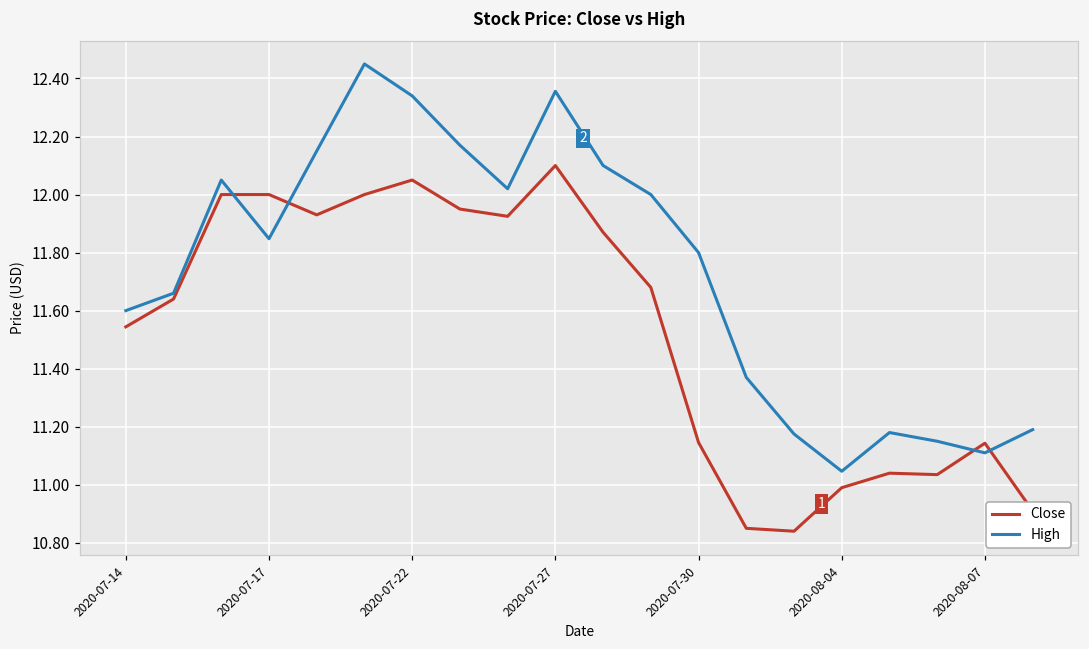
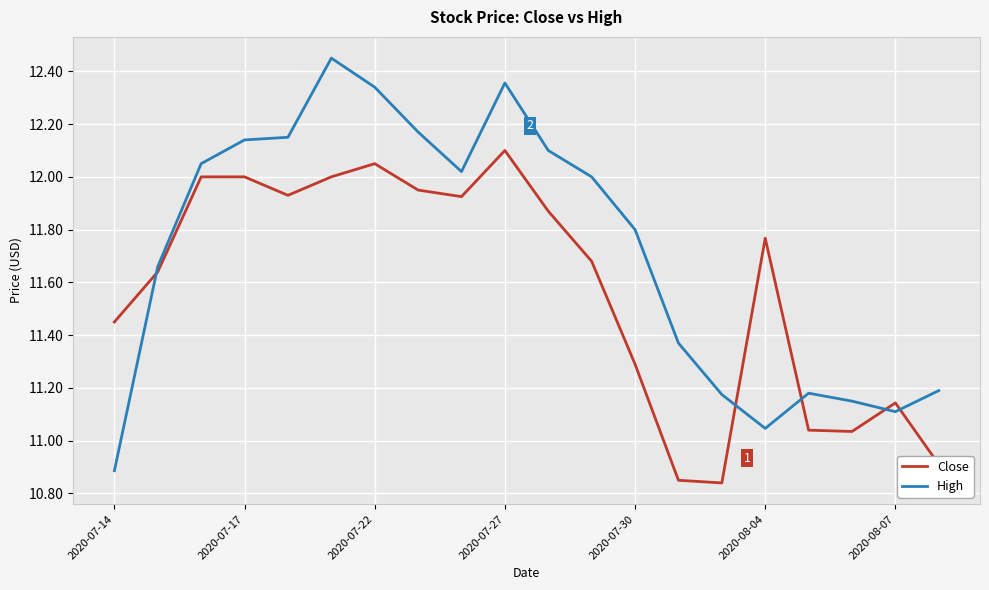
Close, 2020-07-14: 11.54 -> 11.45
High, 2020-07-14: 11.60 -> 10.89
High, 2020-07-17: 11.85 -> 12.14
Close, 2020-07-30: 11.15 -> 11.29
Close, 2020-08-04: 10.99 -> 11.77
